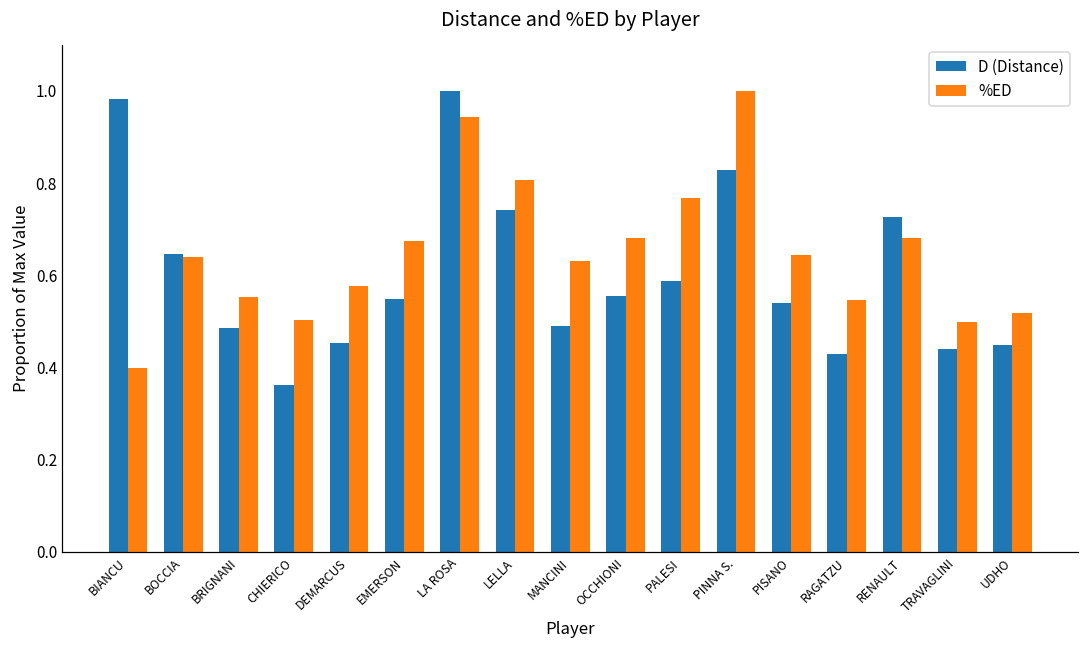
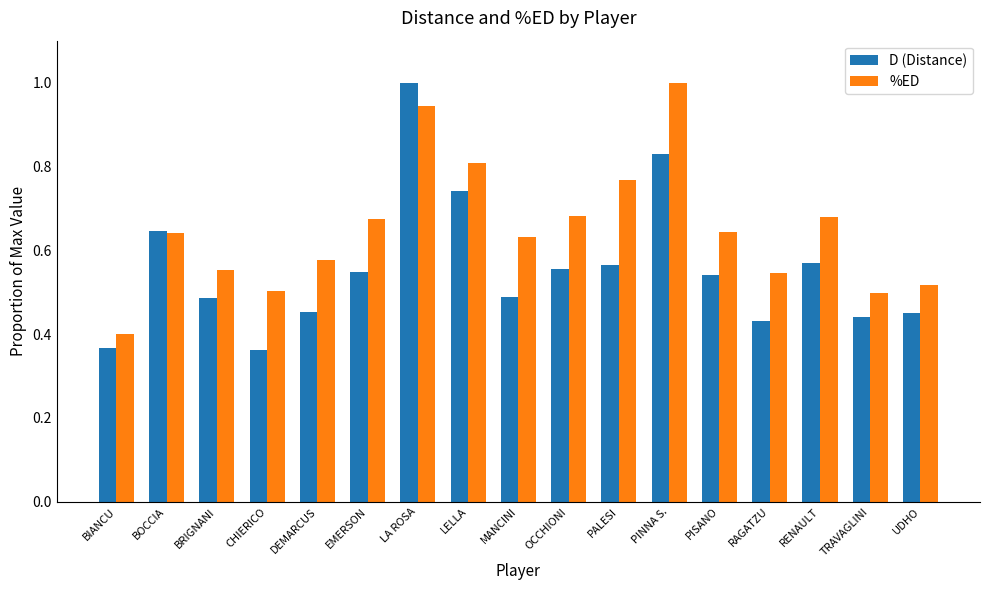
D (Distance), BIANCU: 0.98 -> 0.37
D (Distance), PALESI: 0.59 -> 0.56
D (Distance), RENAULT: 0.73 -> 0.57
